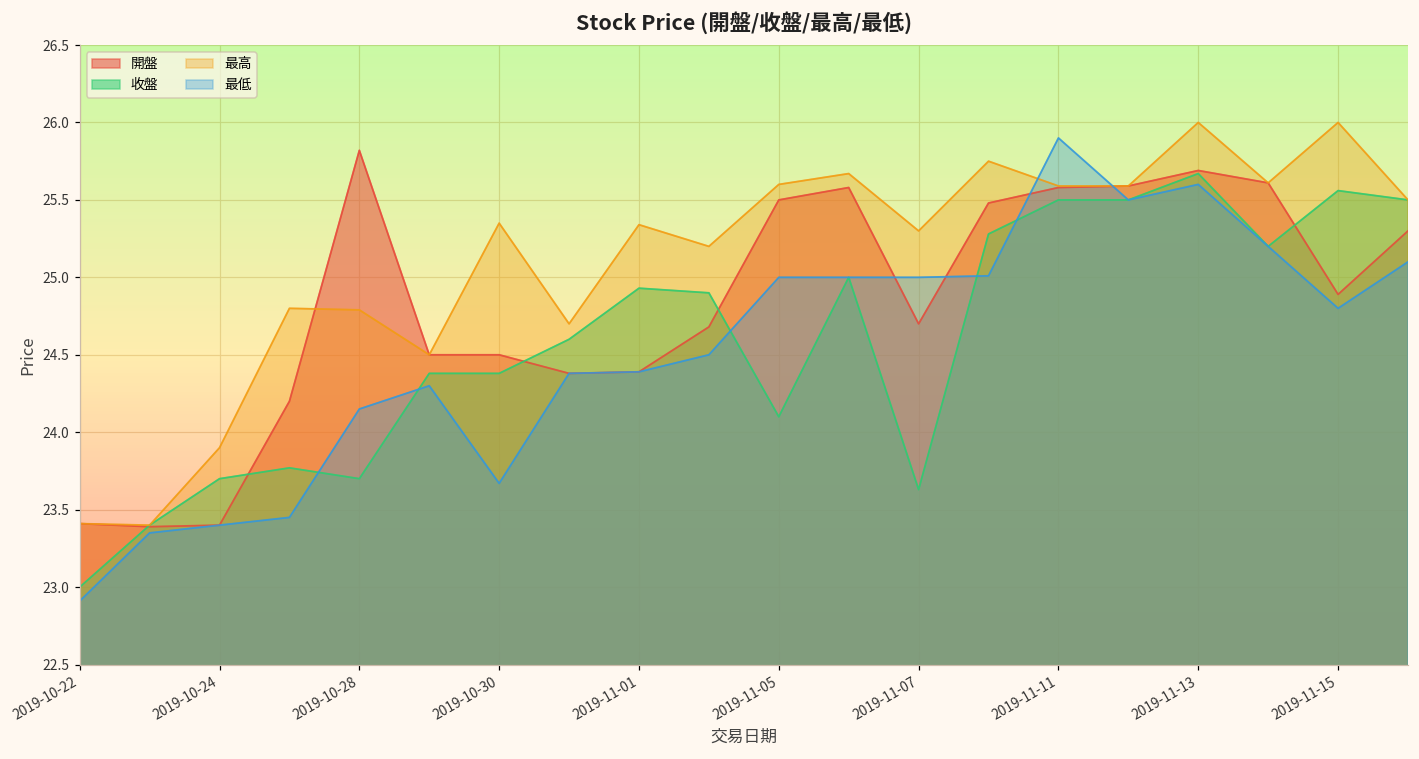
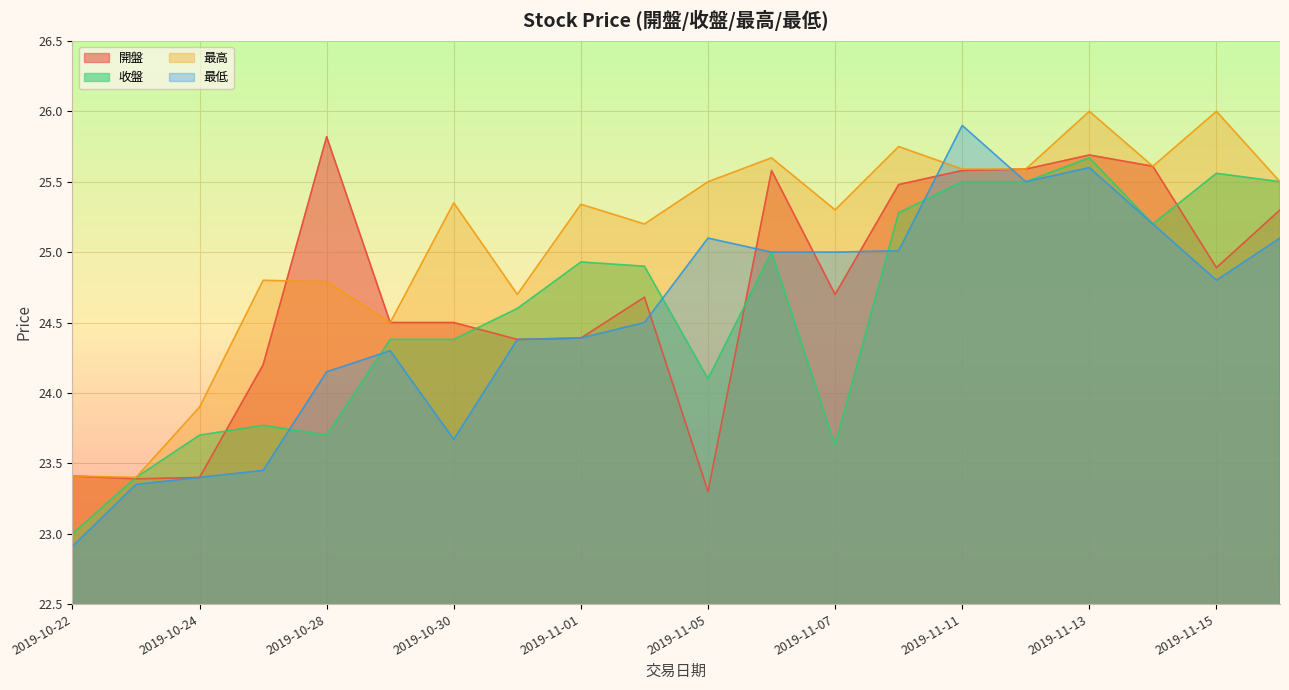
開盤, 2019-11-05: 25.5 -> 23.3
最高, 2019-11-05: 25.6 -> 25.5
最低, 2019-11-05: 25.0 -> 25.1
